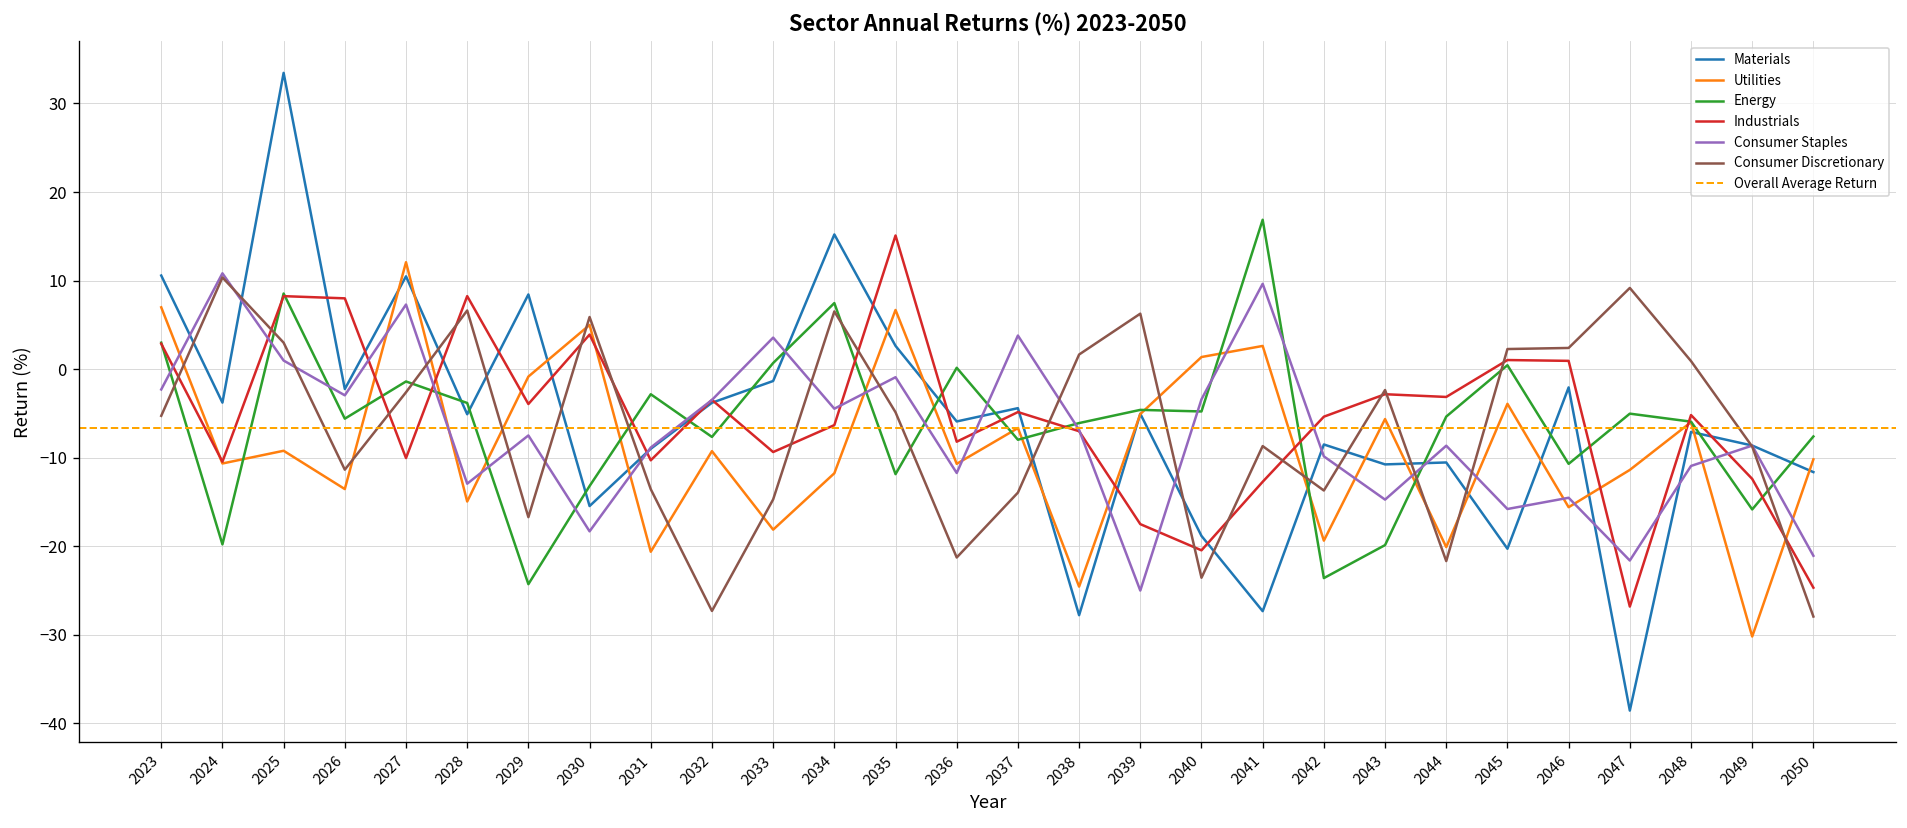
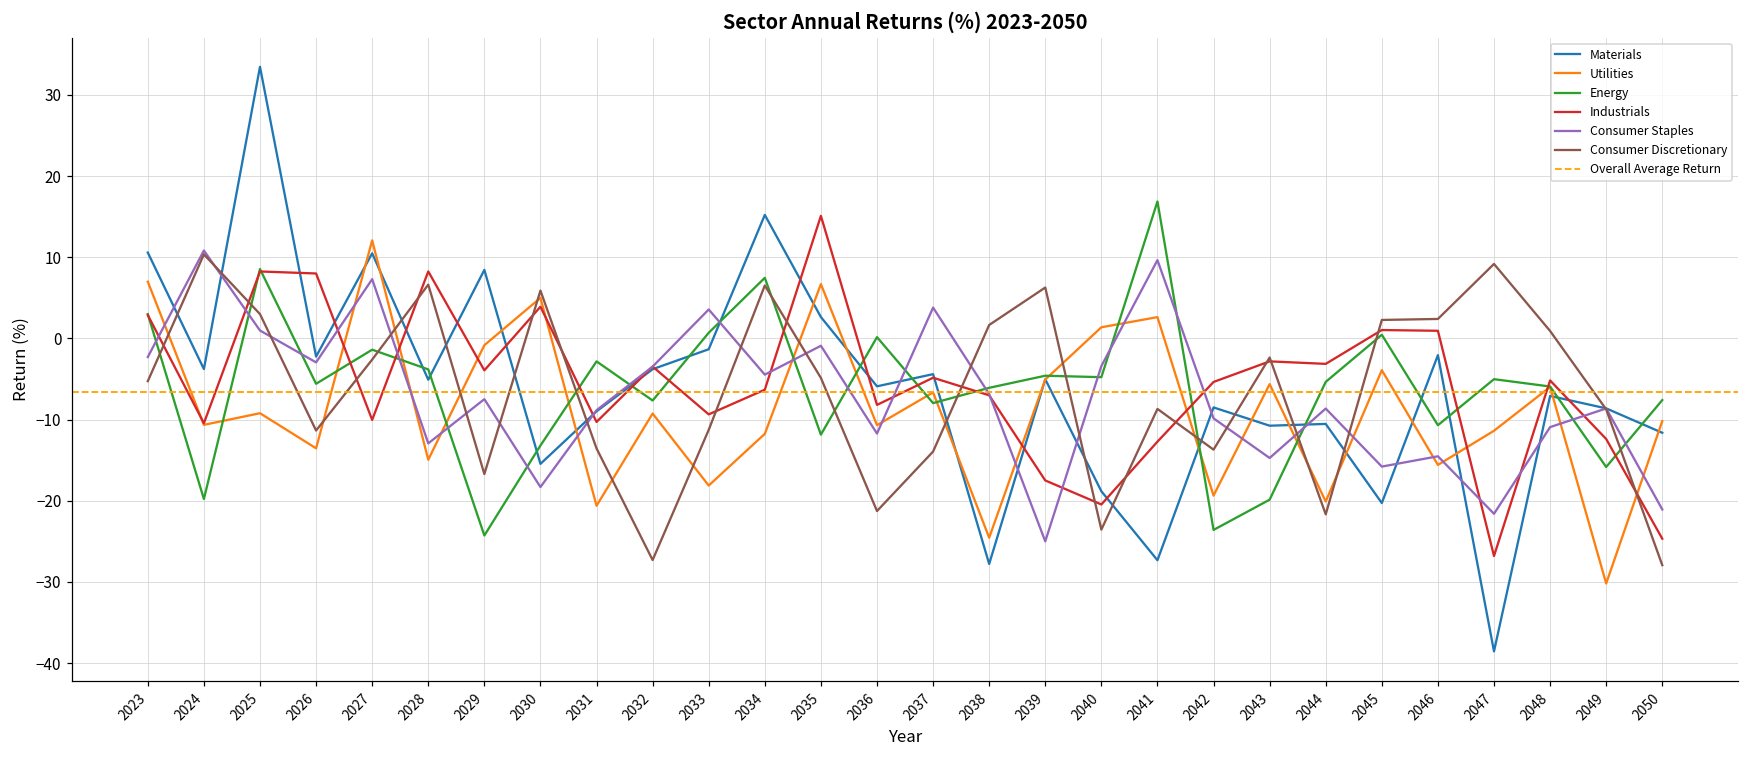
Consumer Discretionary, 2033: -15 -> -11
